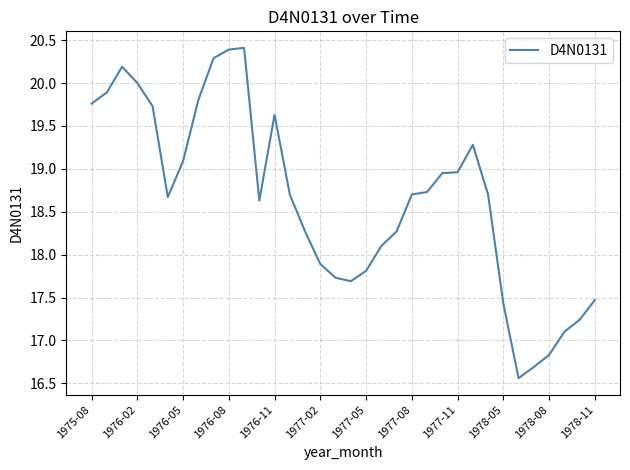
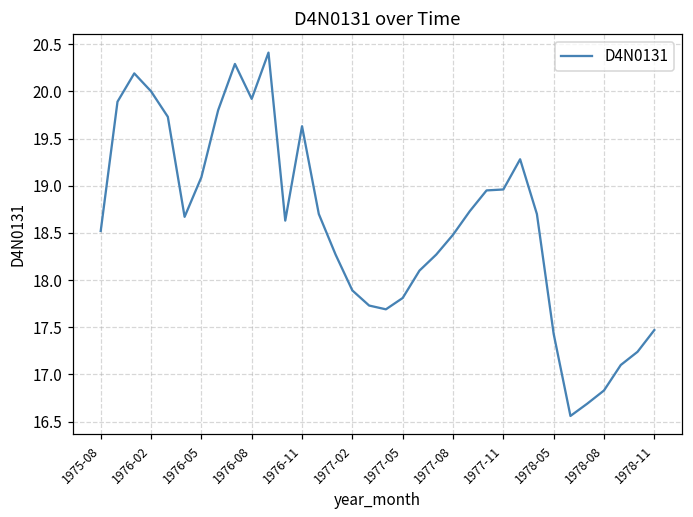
1975-08: 19.8 -> 18.5
1976-08: 20.4 -> 19.9
1977-08: 18.7 -> 18.5
